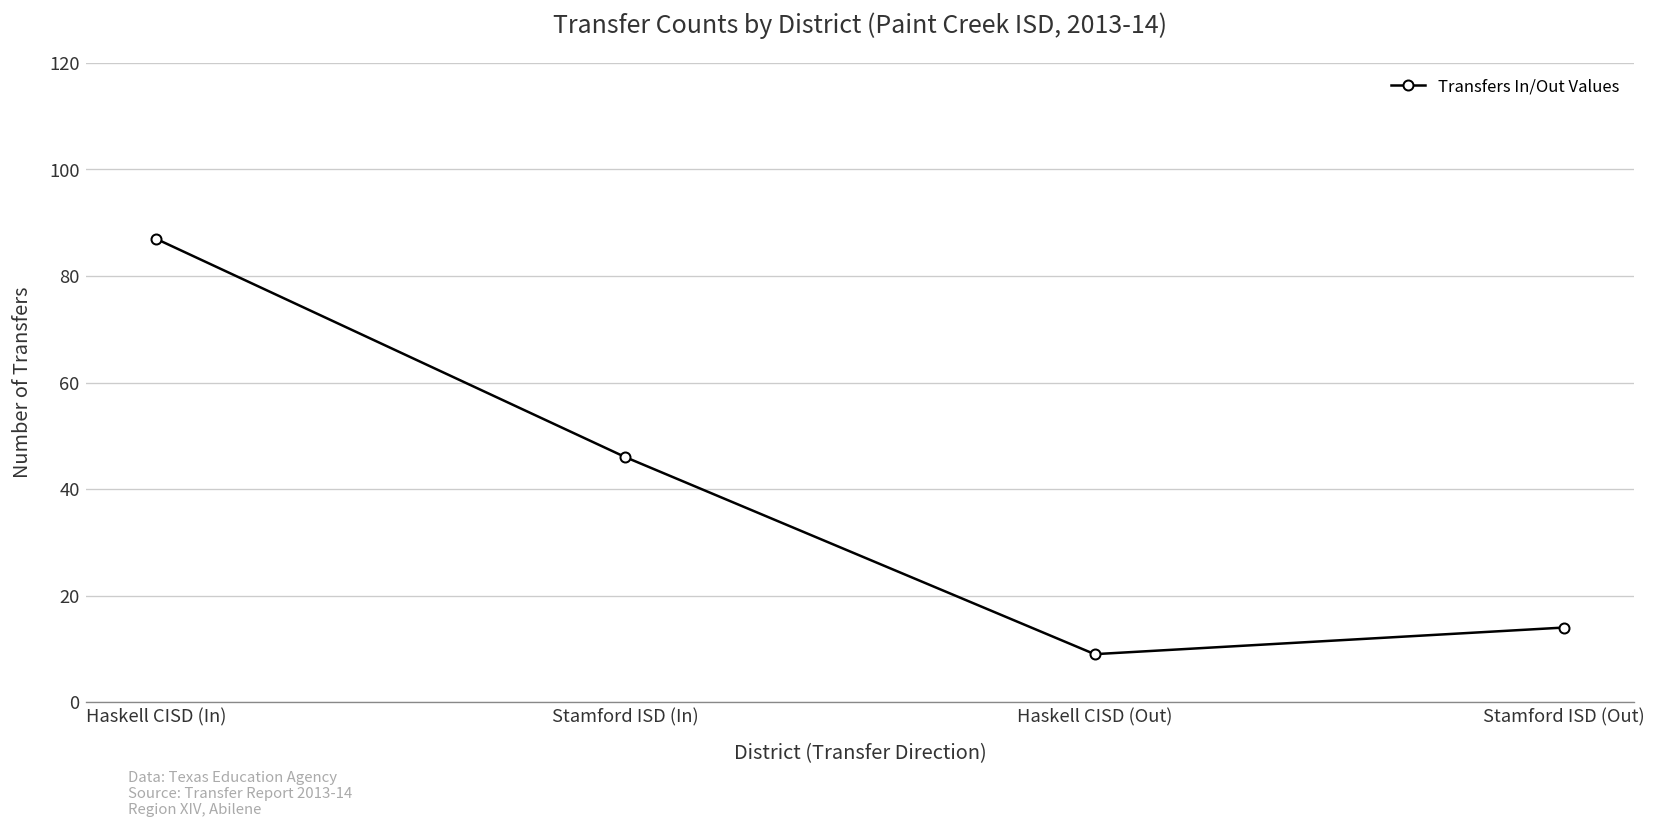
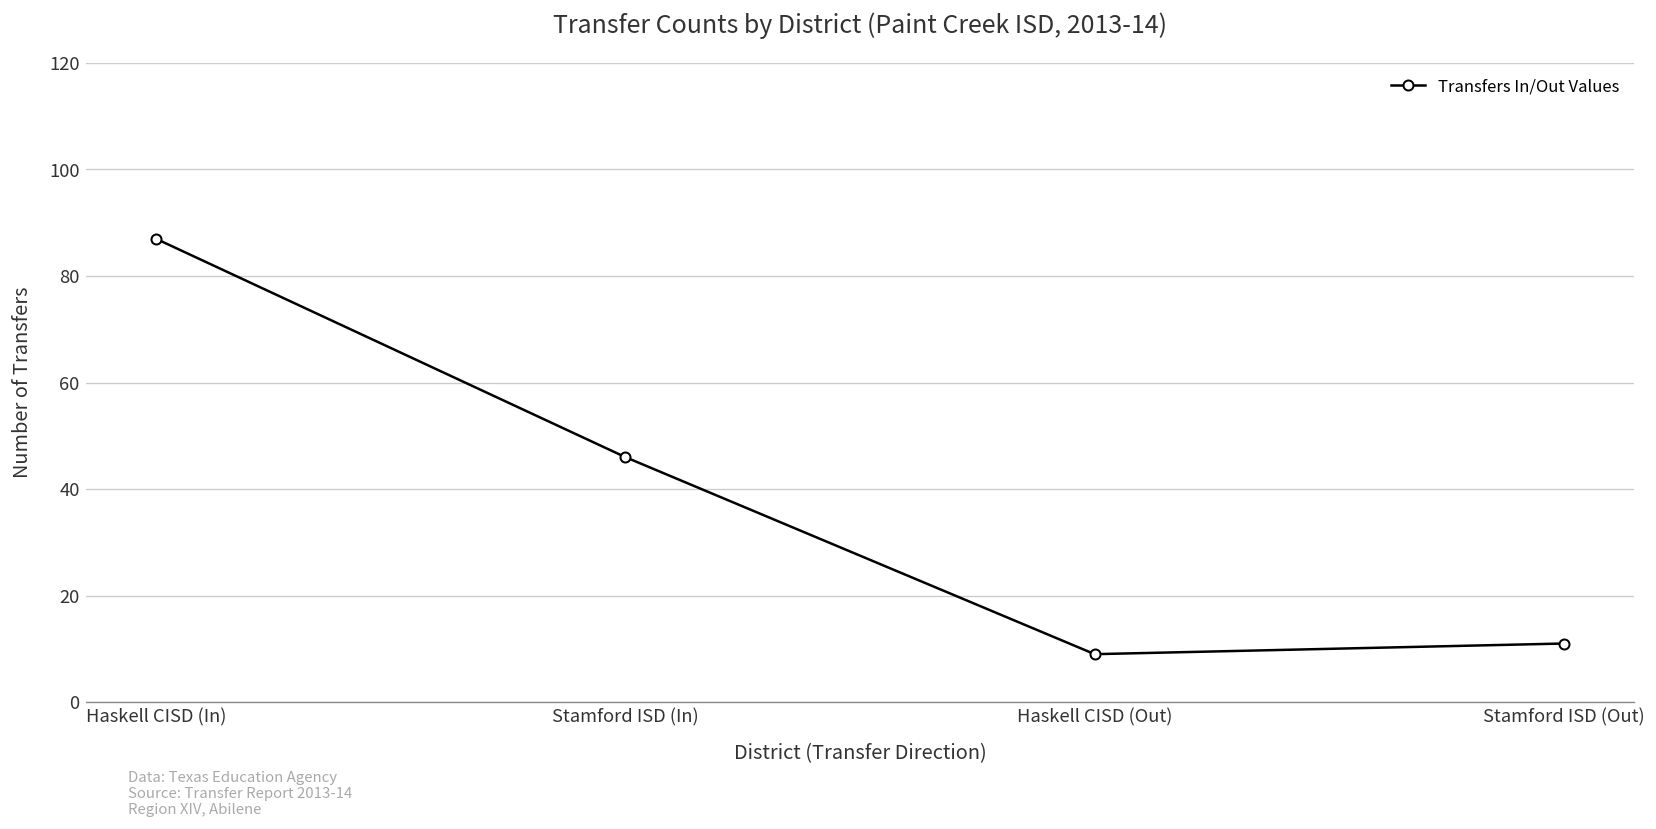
Stamford ISD (Out): 14 -> 11
